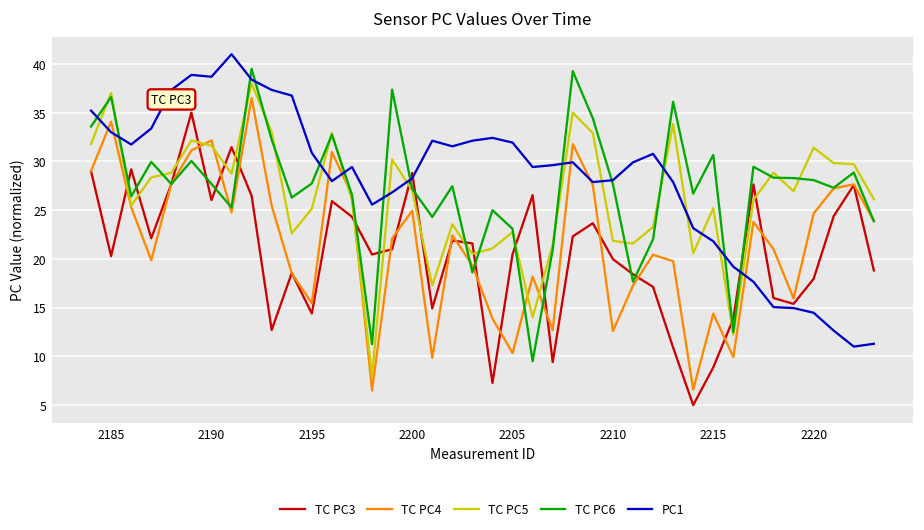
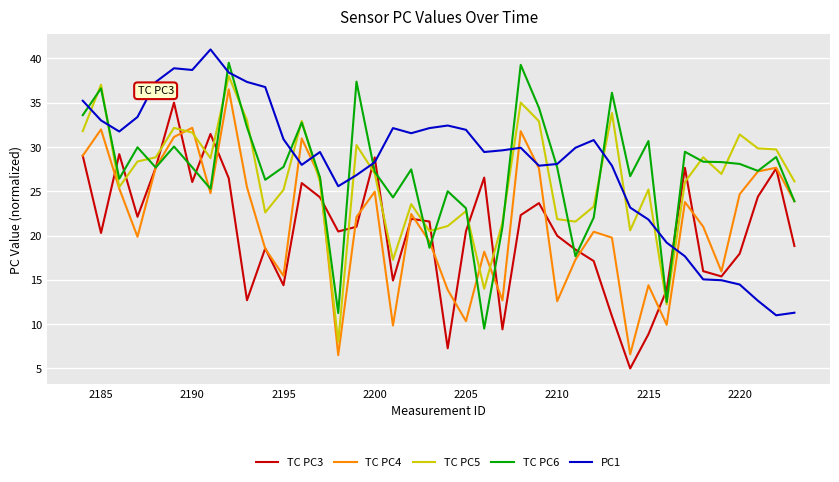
TC PC4, 2185: 34 -> 32
